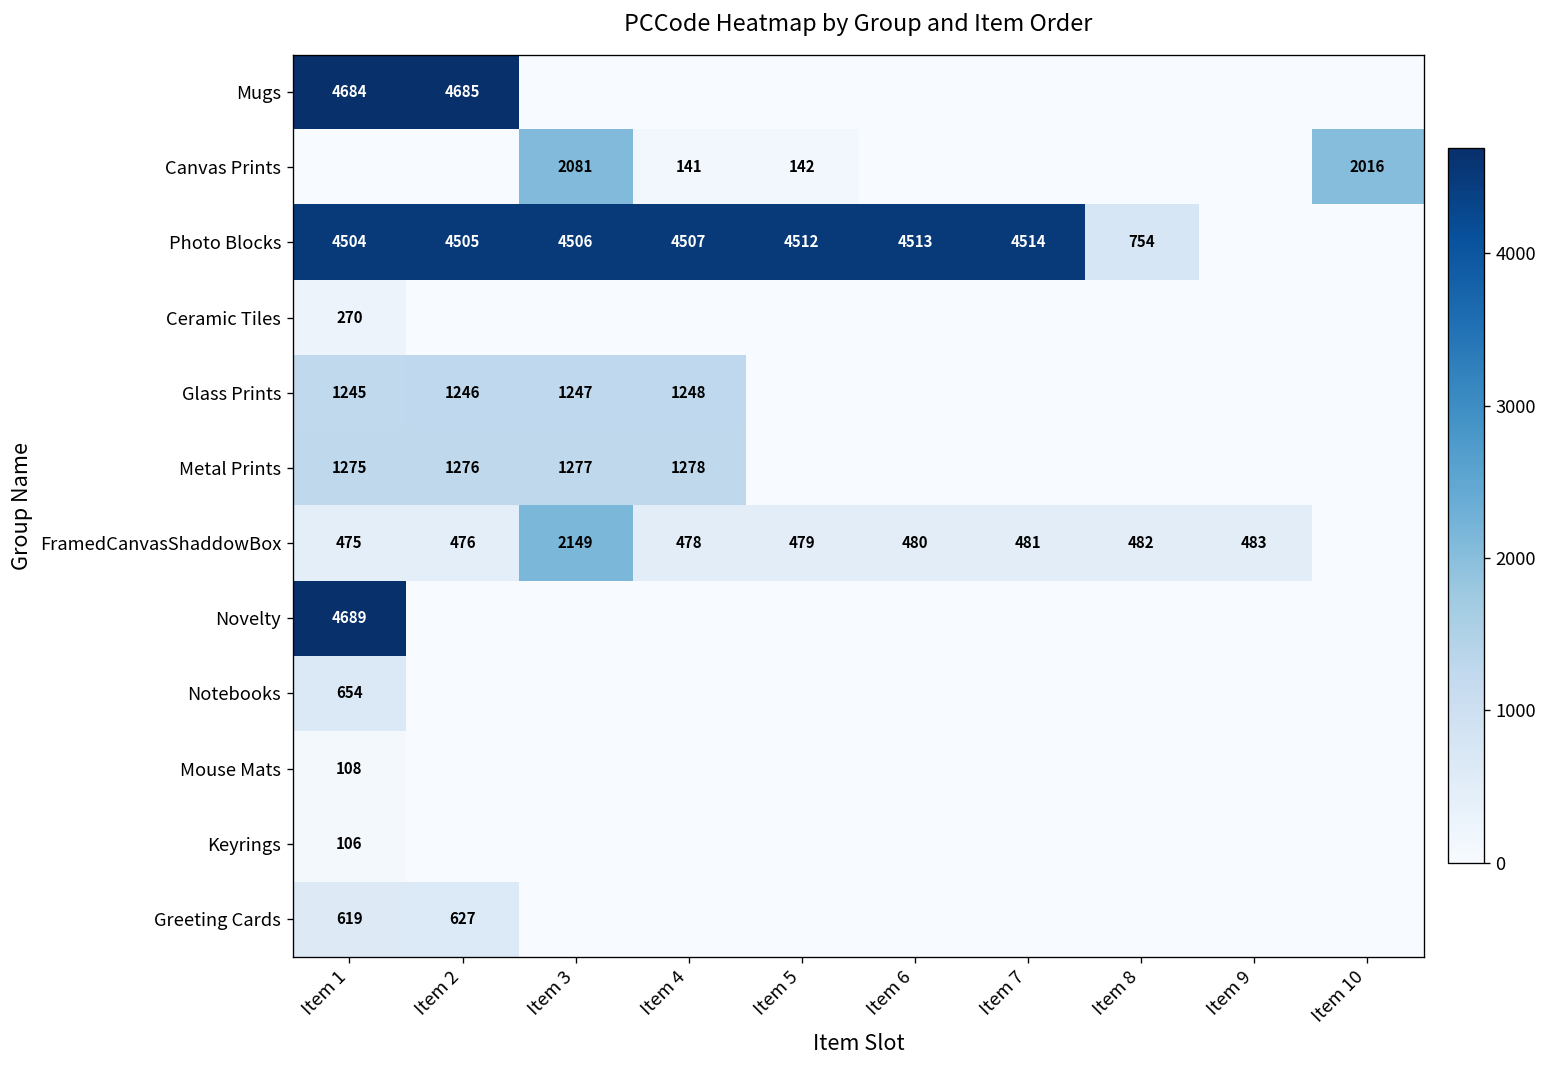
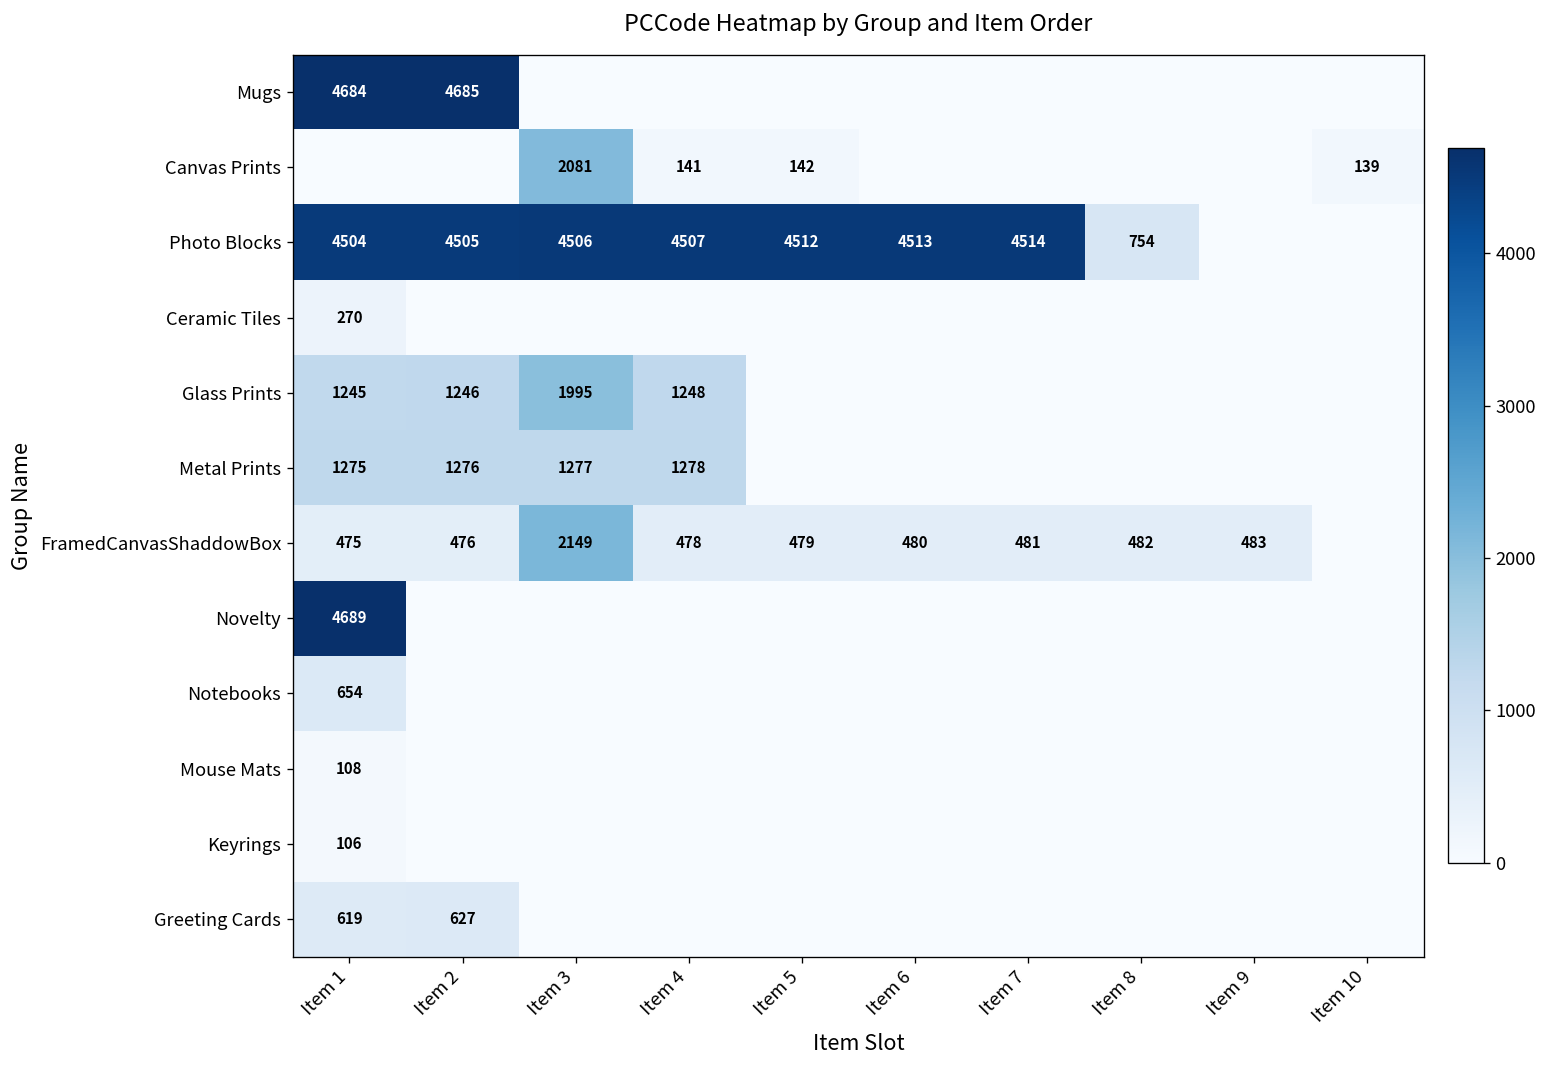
Canvas Prints, Item 10: 2016 -> 139
Glass Prints, Item 3: 1247 -> 1995
